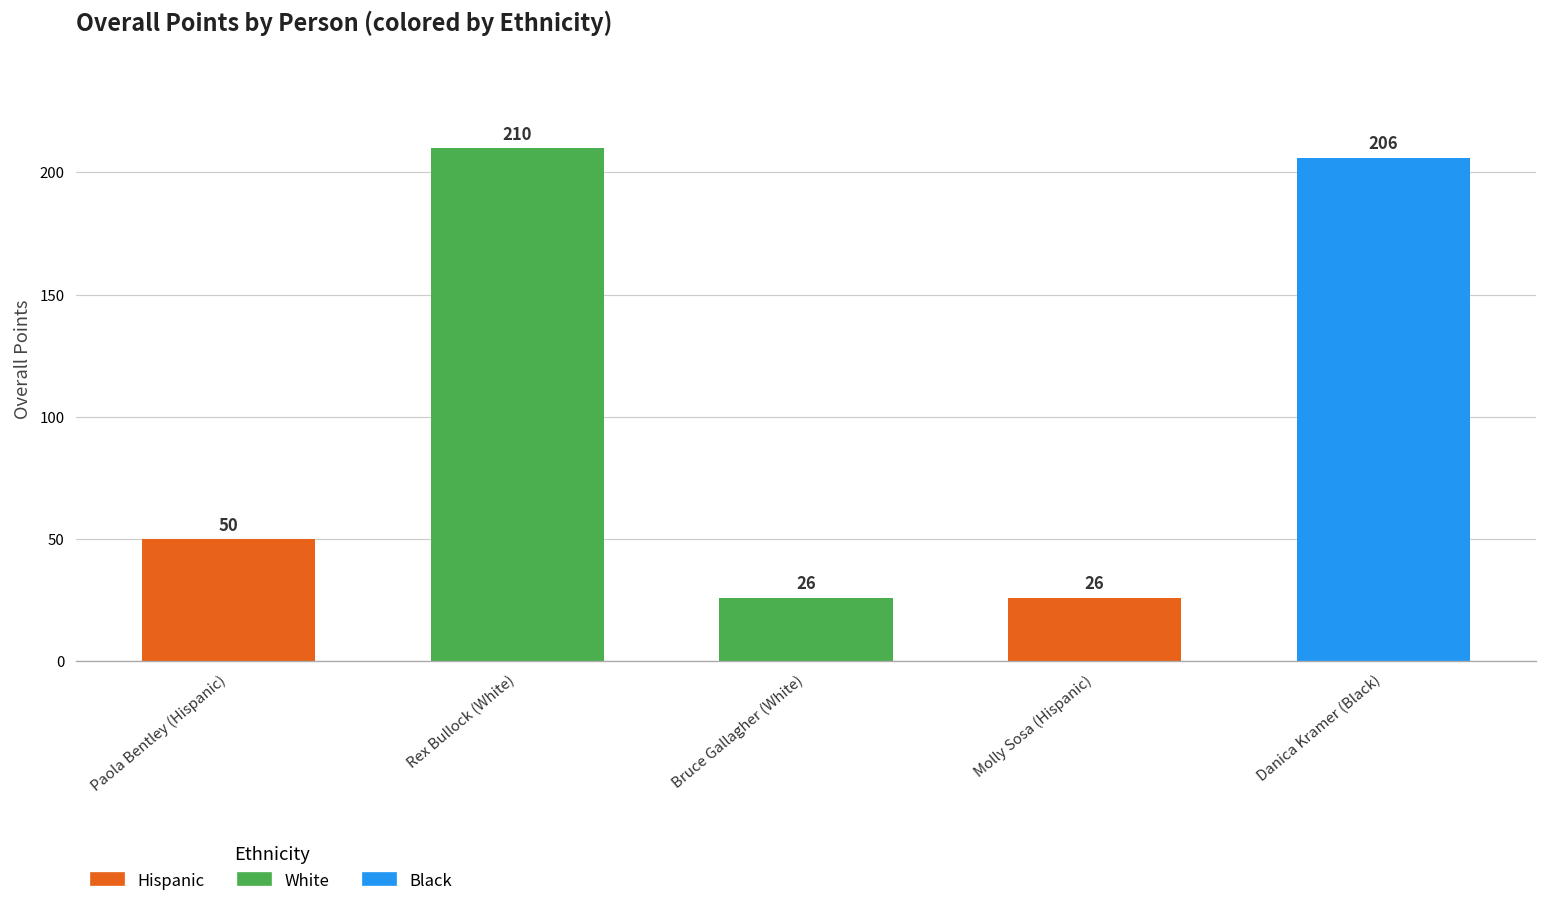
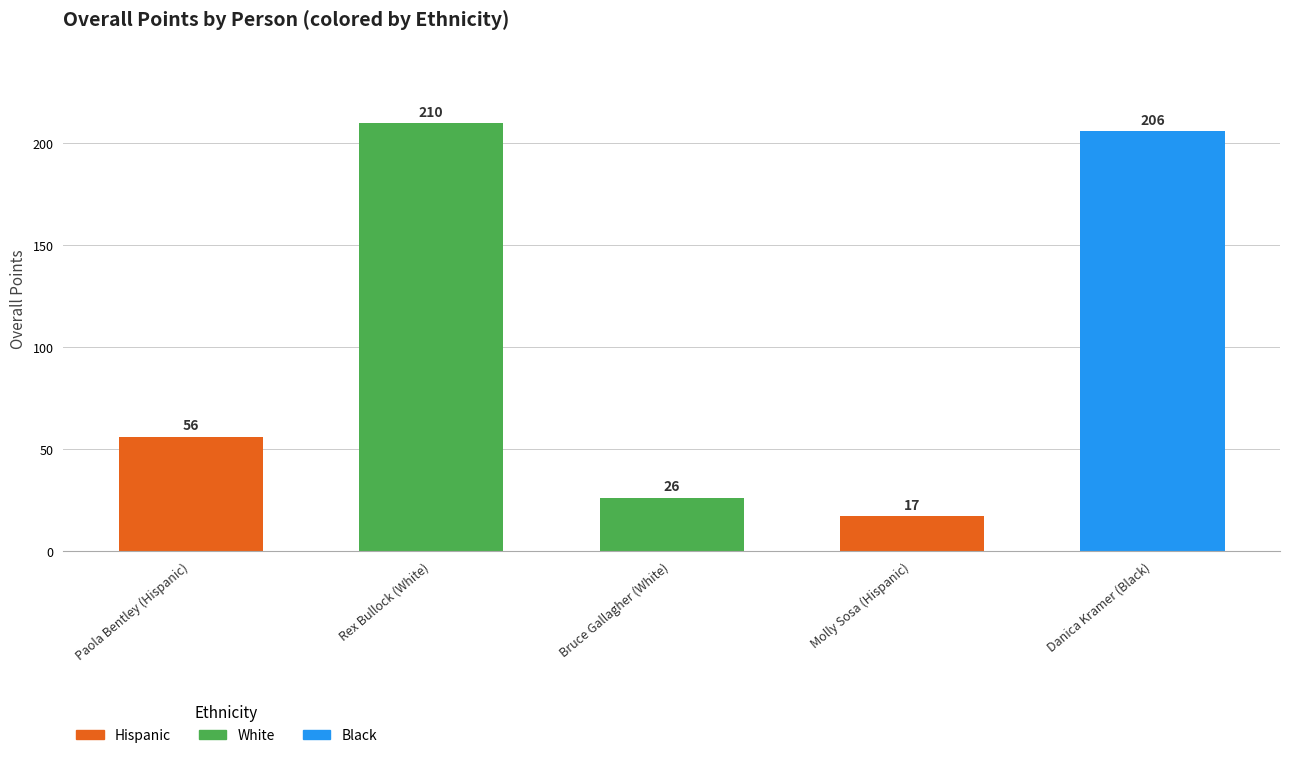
Paola Bentley (Hispanic): 50 -> 56
Molly Sosa (Hispanic): 26 -> 17
